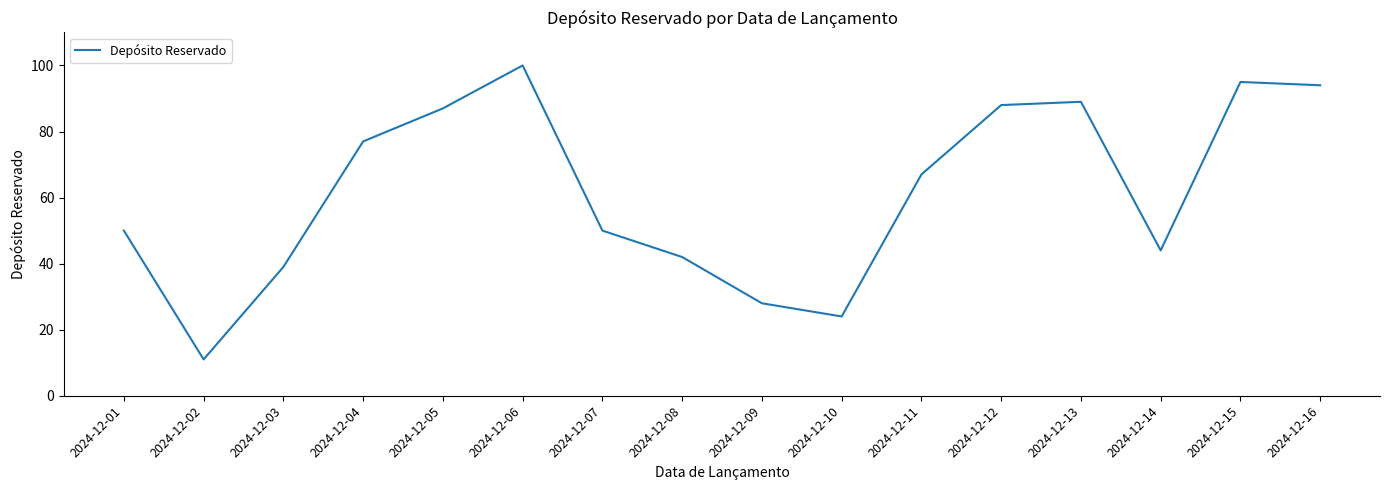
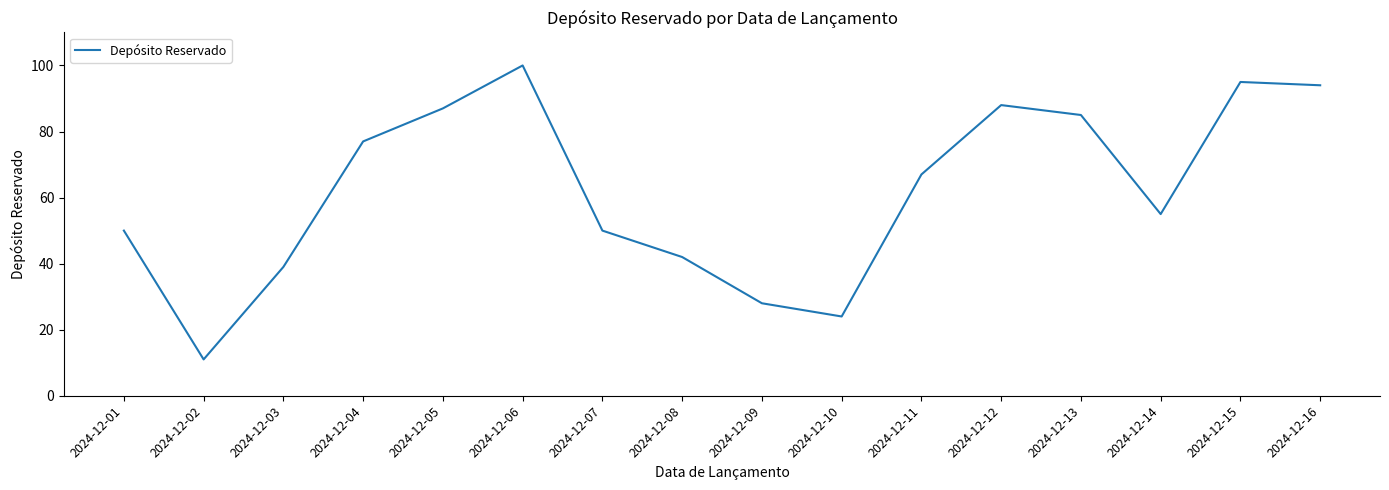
2024-12-13: 89 -> 85
2024-12-14: 44 -> 55
